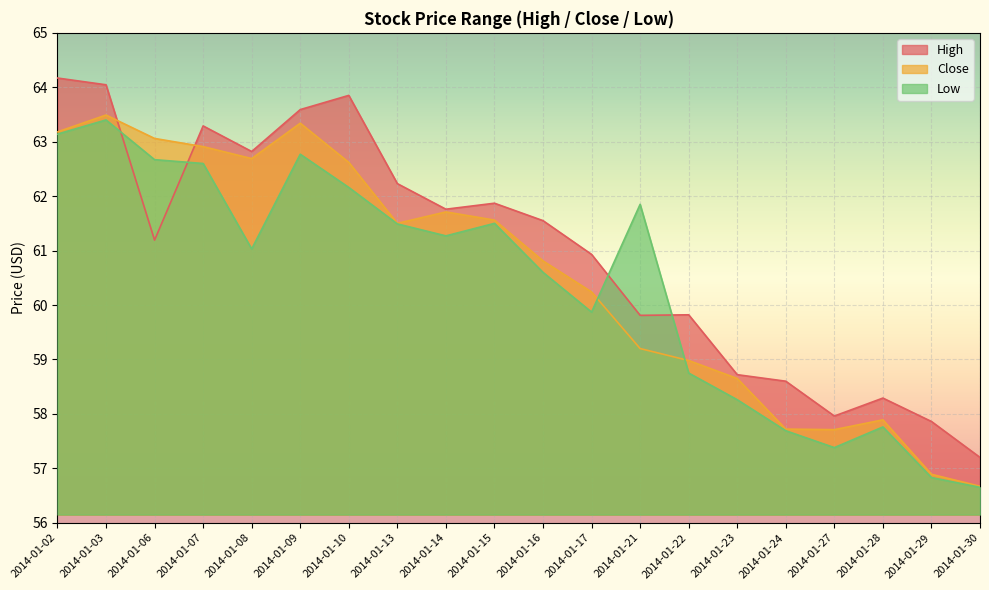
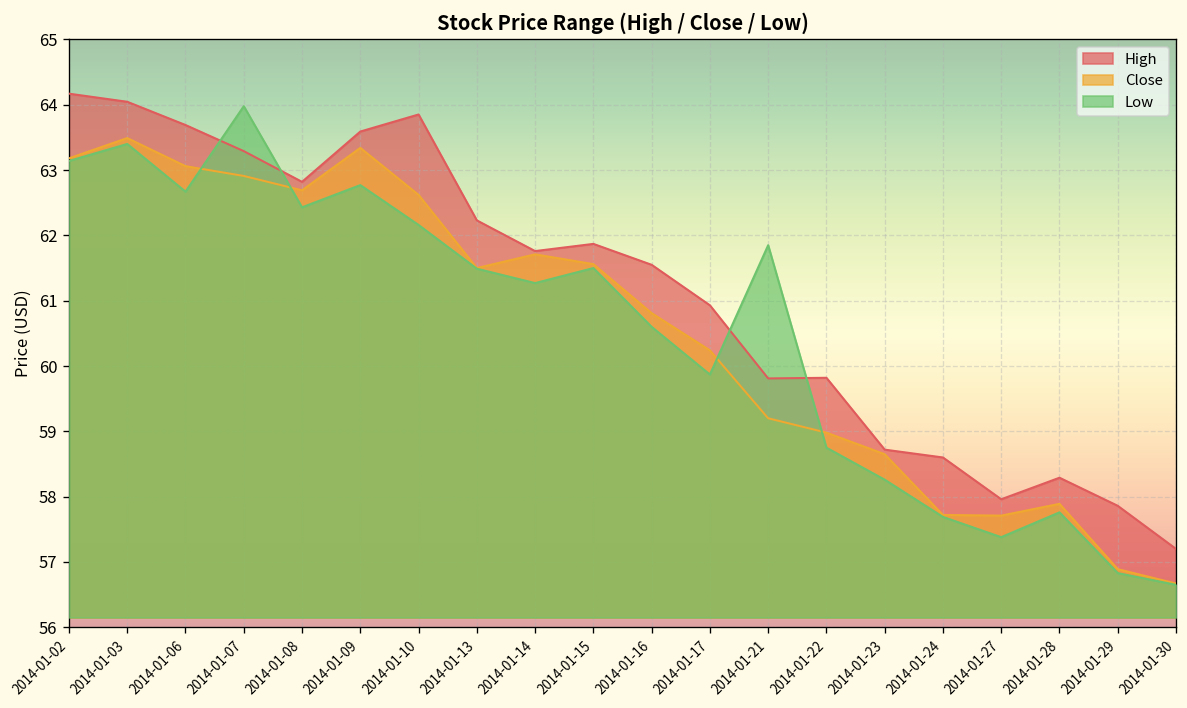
High, 2014-01-06: 61.2 -> 63.7
Low, 2014-01-07: 62.6 -> 64.0
Low, 2014-01-08: 61.0 -> 62.4
